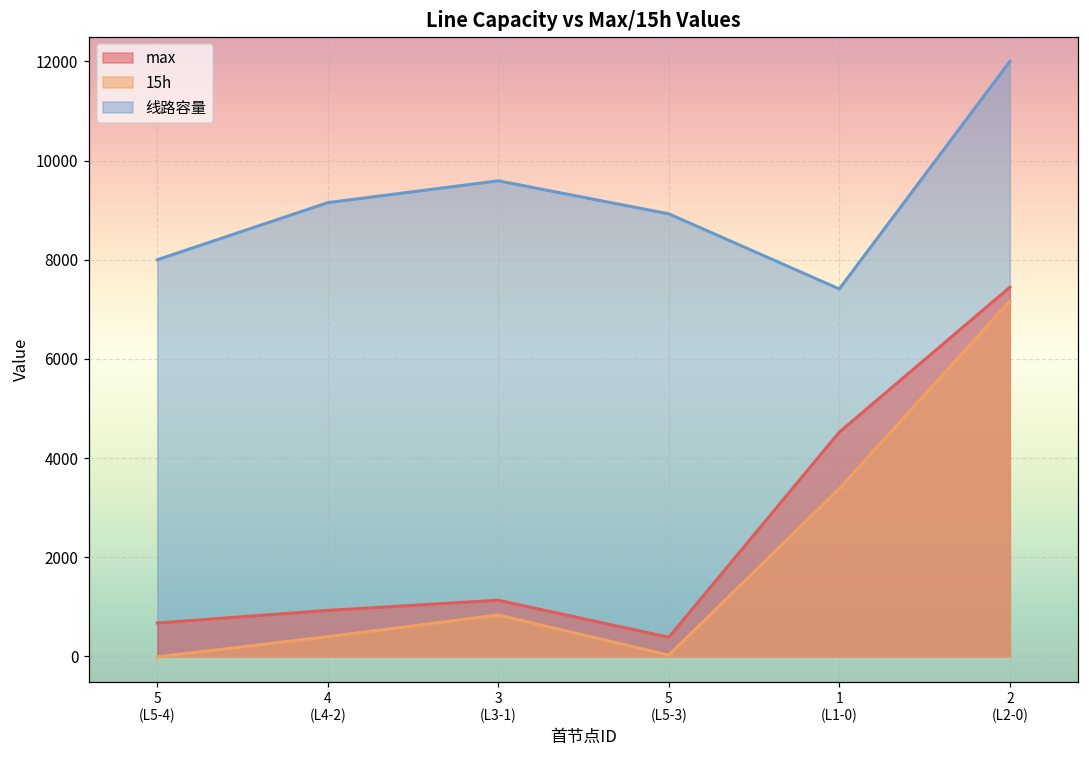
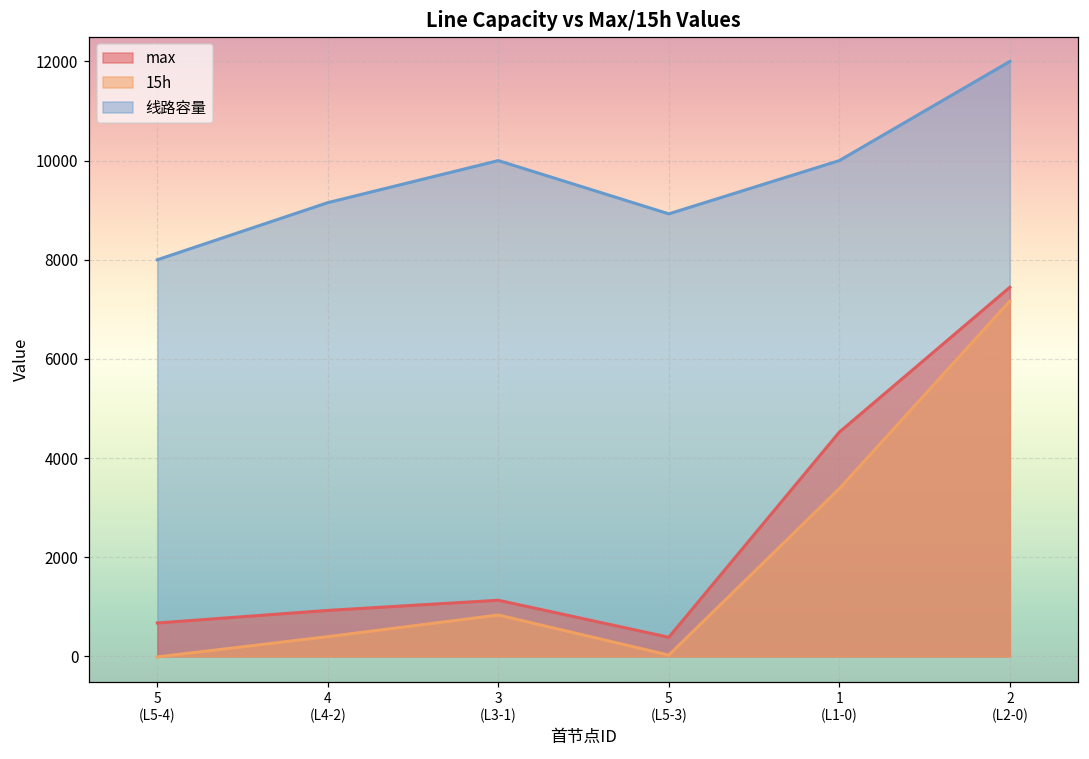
线路容量, 3 (L3-1): 9600 -> 10000
线路容量, 1 (L1-0): 7400 -> 10000
